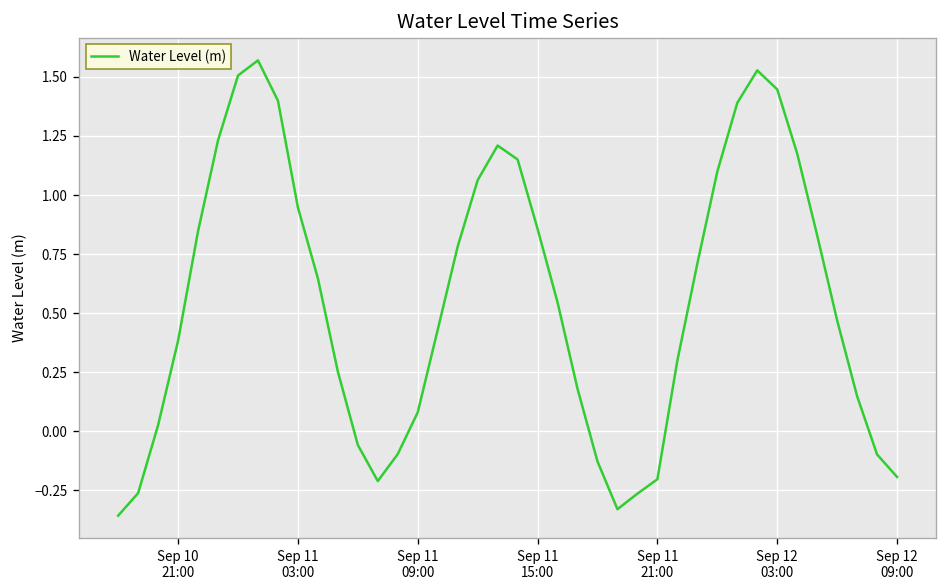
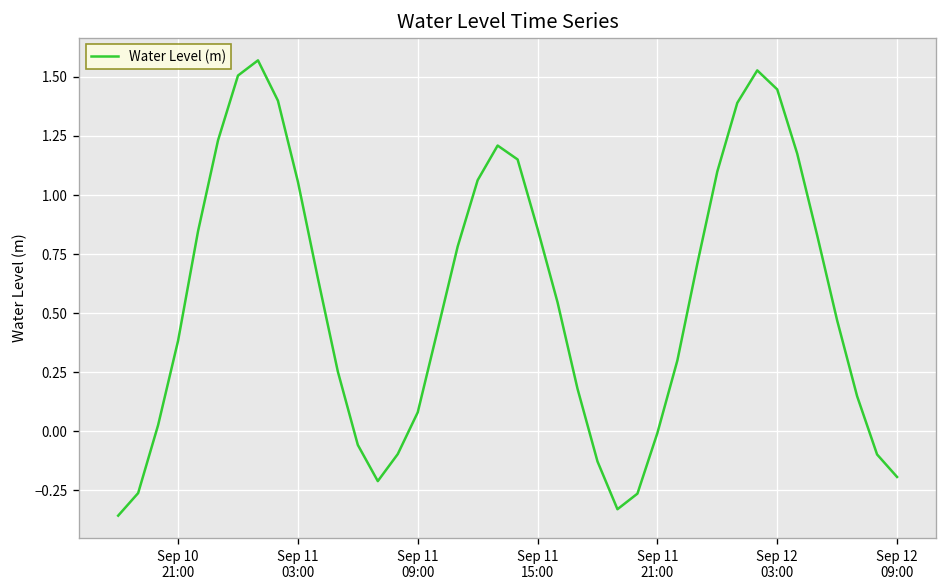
Sep 11 03:00: 0.95 -> 1.06
Sep 11 21:00: -0.20 -> -0.01
